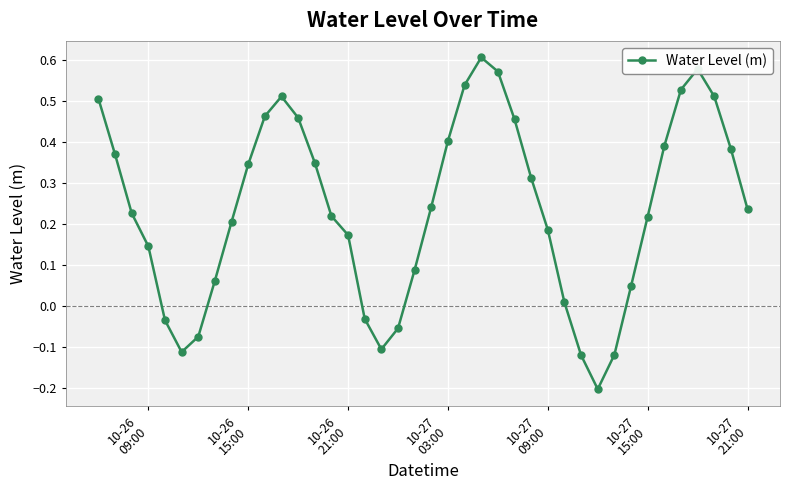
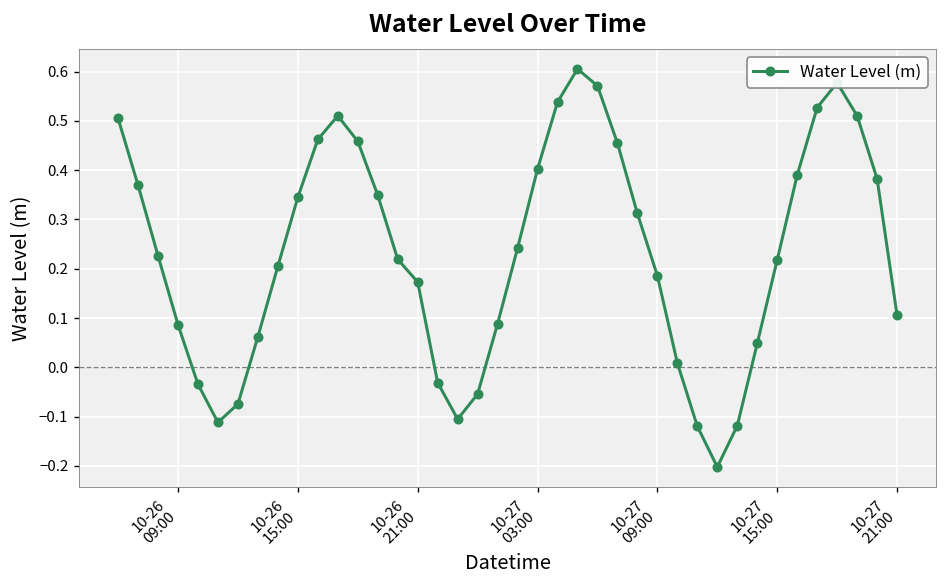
10-26 09:00: 0.15 -> 0.09
10-27 21:00: 0.24 -> 0.11
